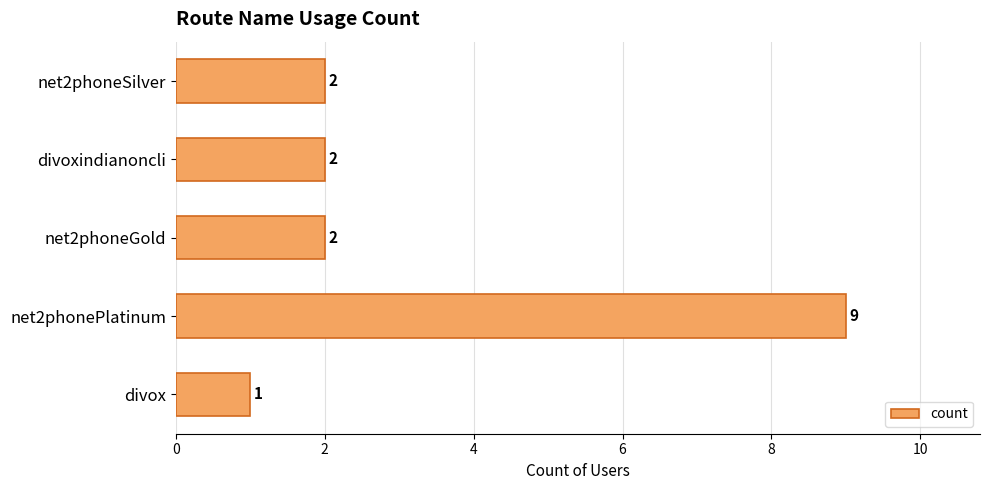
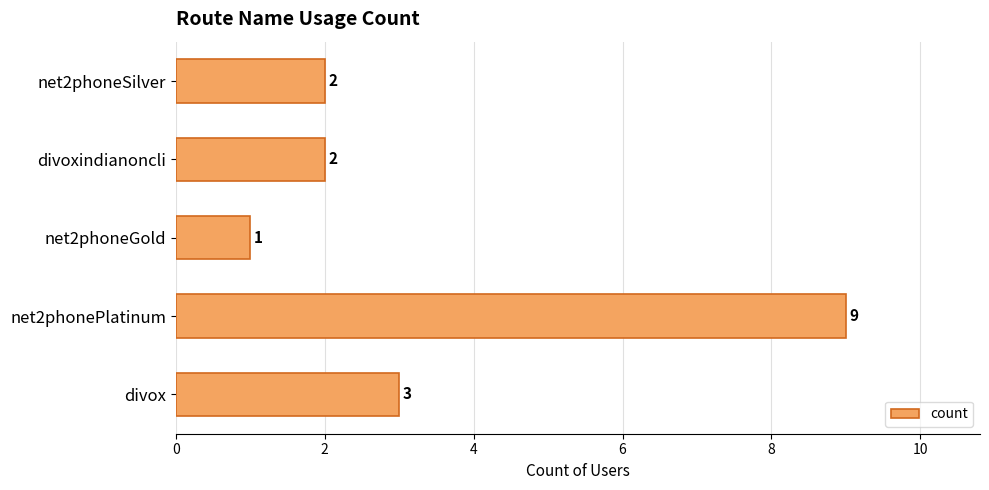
net2phoneGold: 2 -> 1
divox: 1 -> 3
